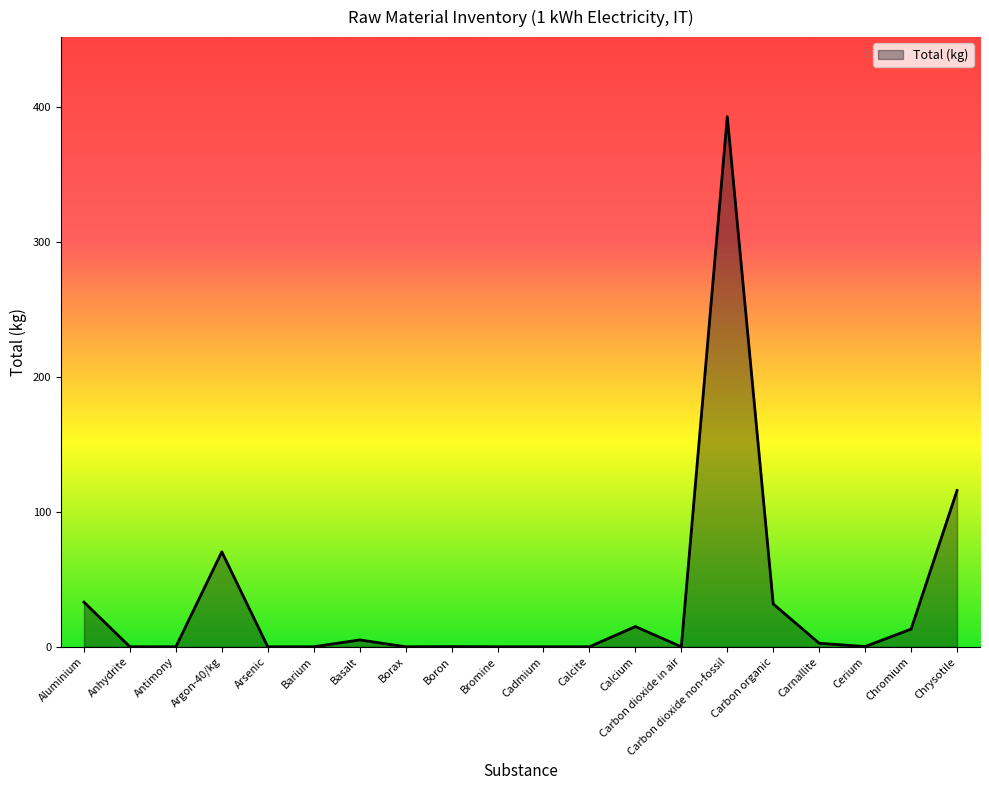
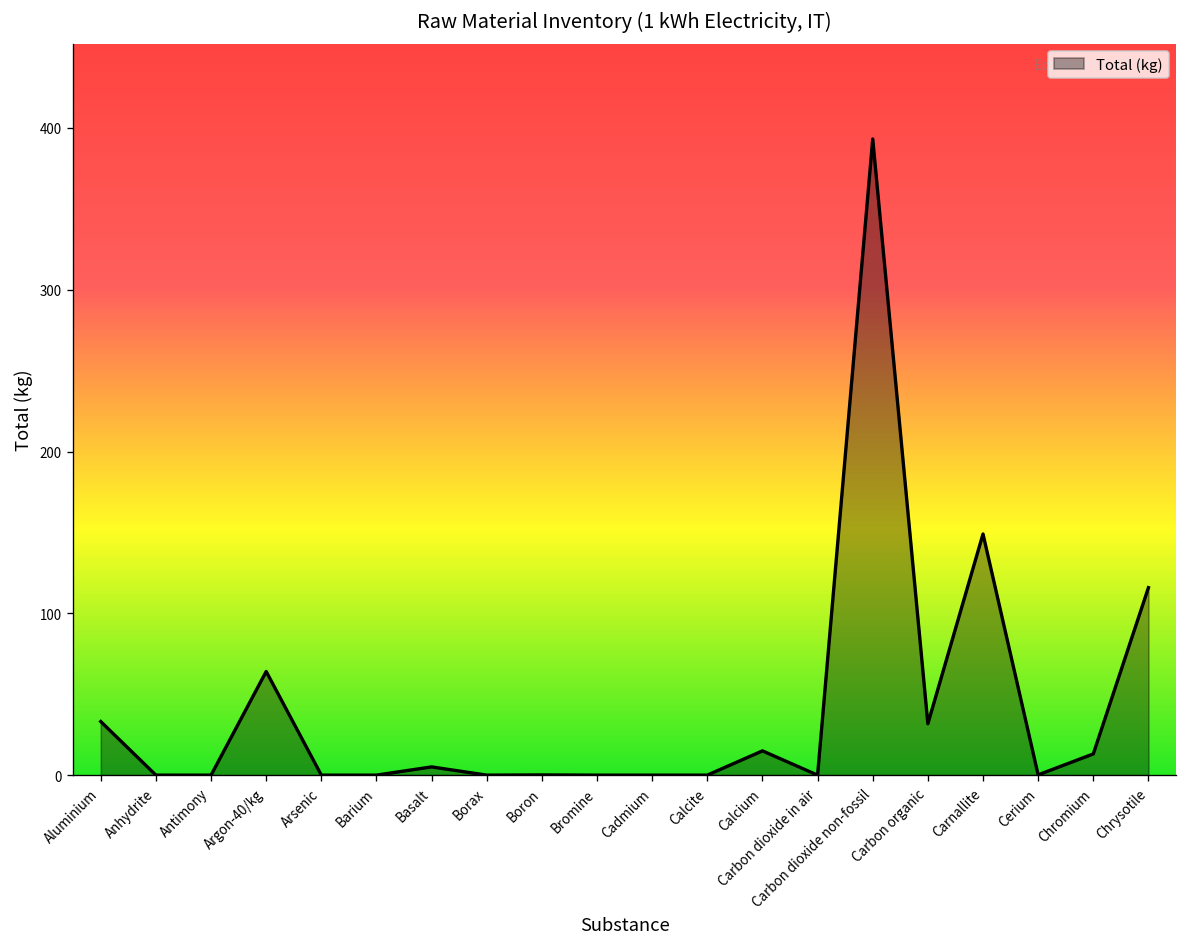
Argon-40/kg: 70 -> 64
Carnallite: 3 -> 149
